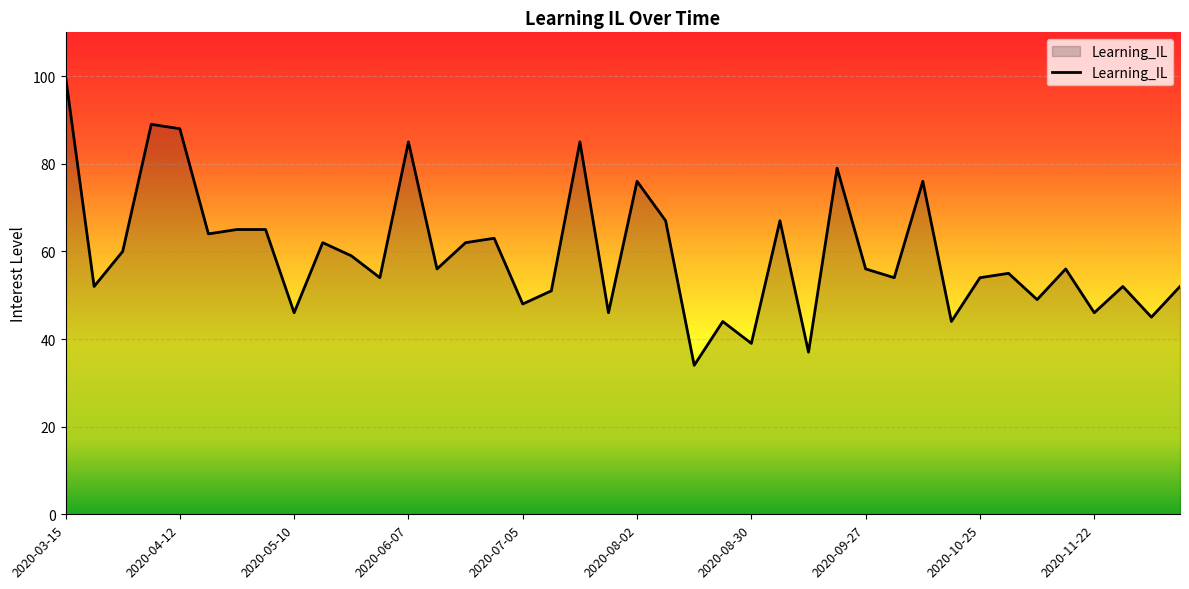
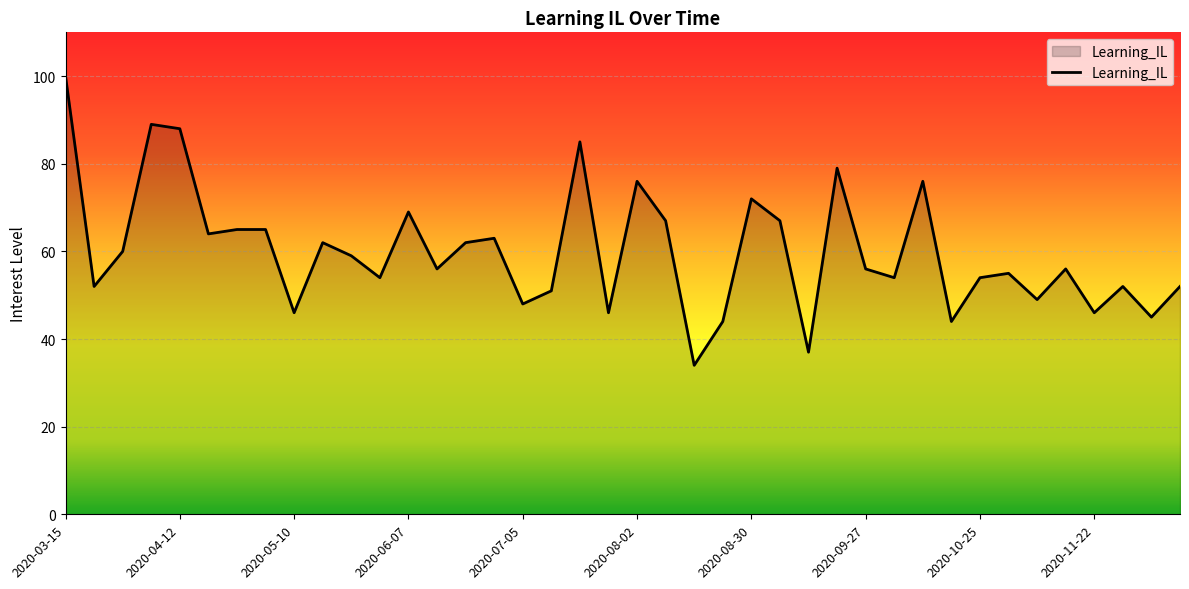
2020-06-07: 85 -> 69
2020-08-30: 39 -> 72
